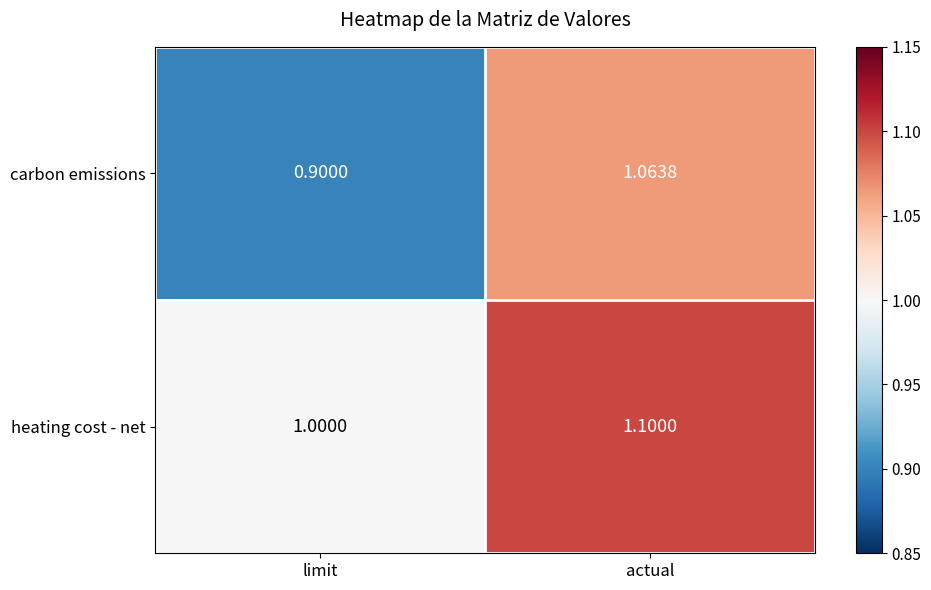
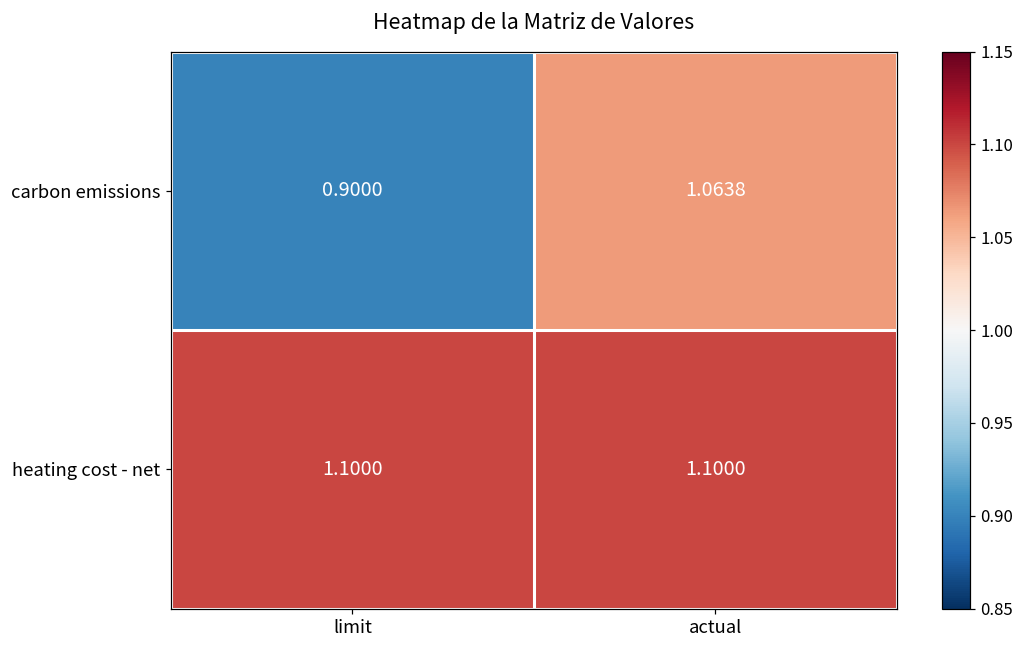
heating cost - net, limit: 1.0000 -> 1.1000
